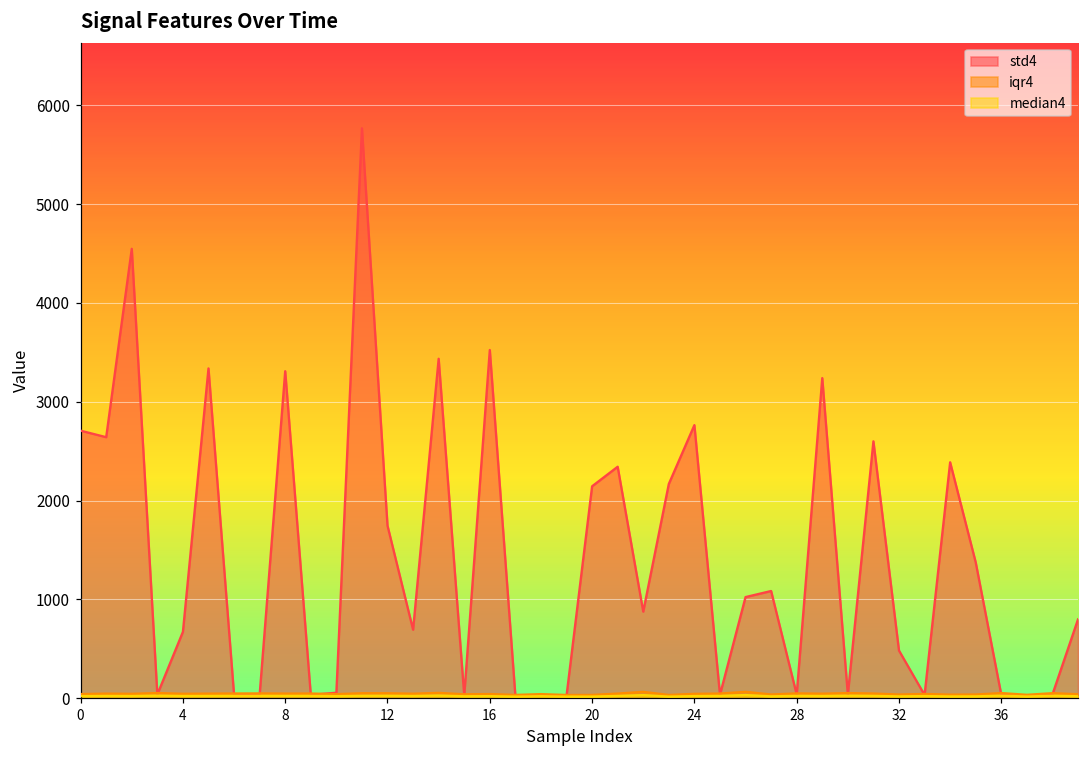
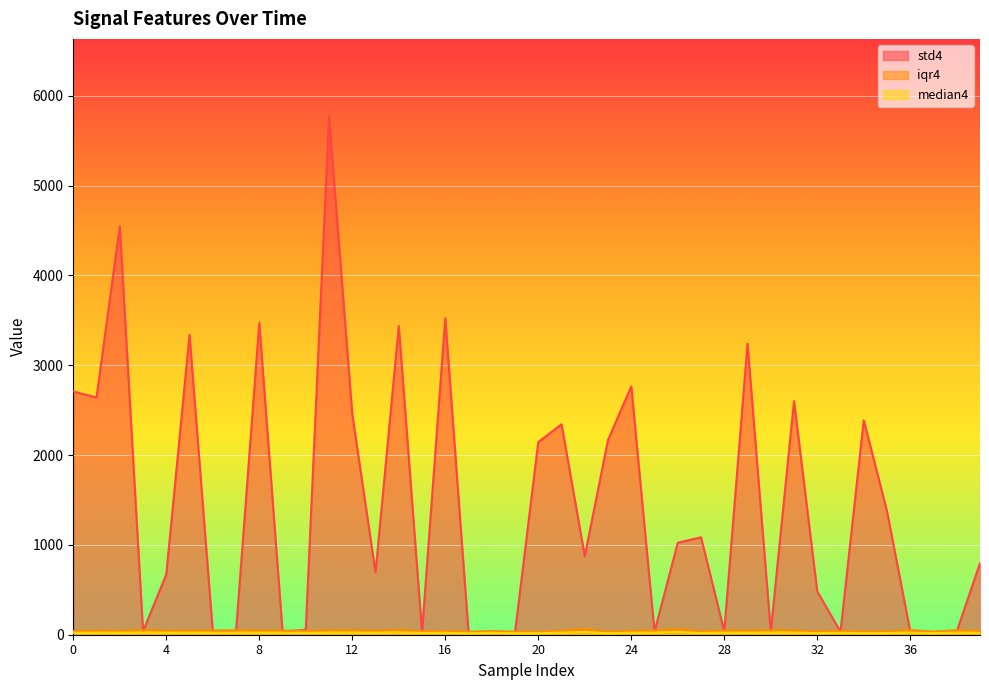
std4, 8: 3300 -> 3500
std4, 12: 1700 -> 2500
